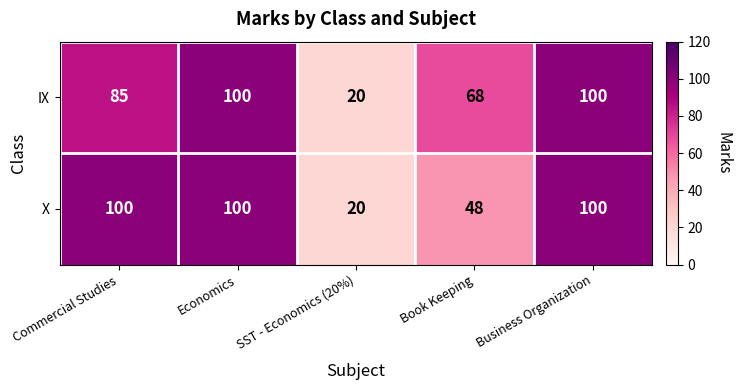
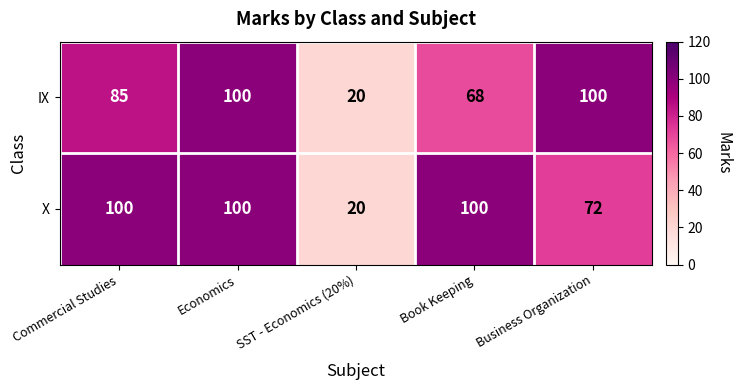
X, Book Keeping: 48 -> 100
X, Business Organization: 100 -> 72
